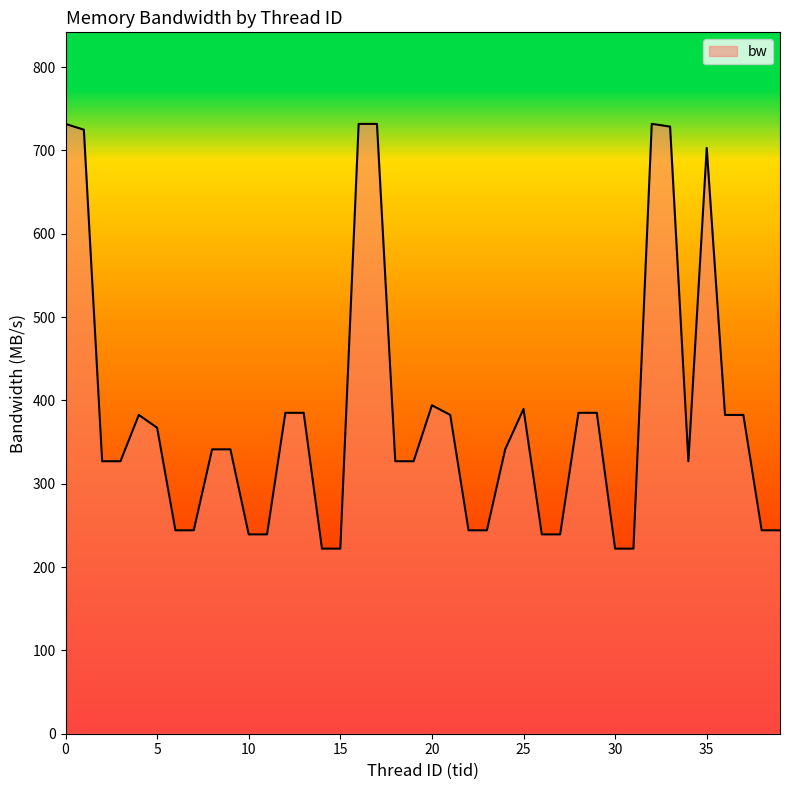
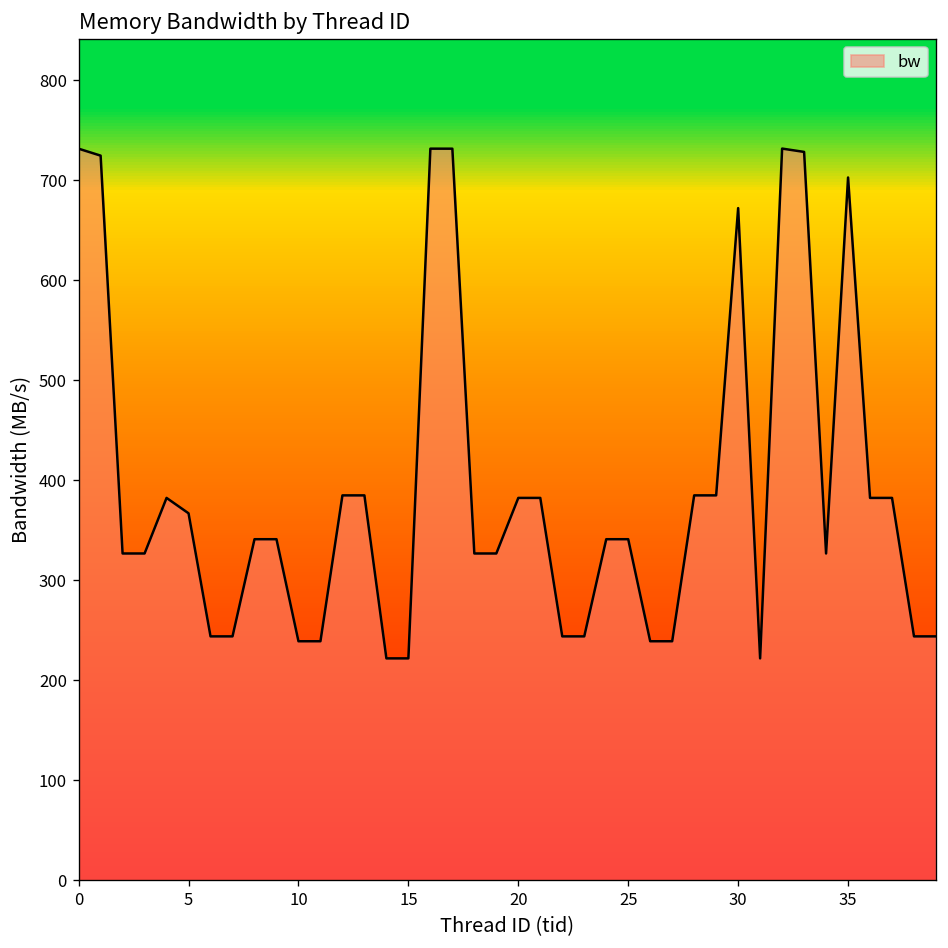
bw, 20: 390 -> 380
bw, 25: 390 -> 340
bw, 30: 220 -> 670
